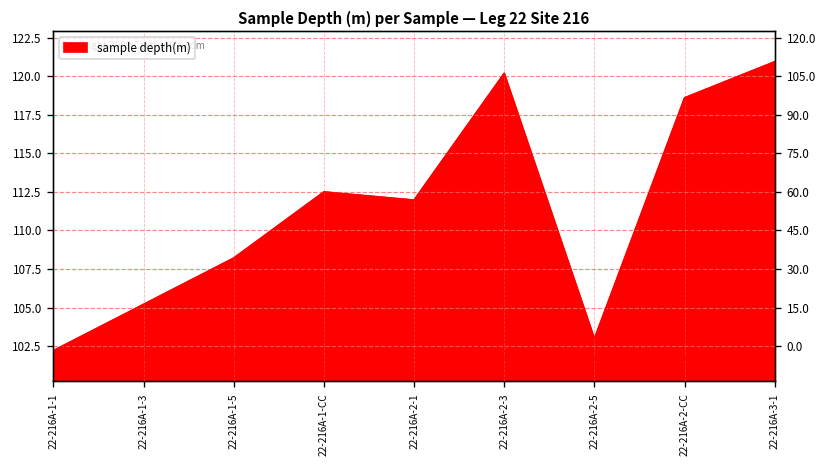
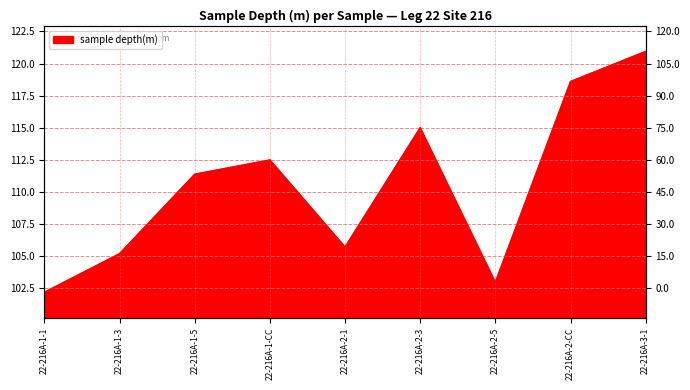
22-216A-1-5: 108.2 -> 111.4
22-216A-2-1: 112.0 -> 105.7
22-216A-2-3: 120.2 -> 115.0
